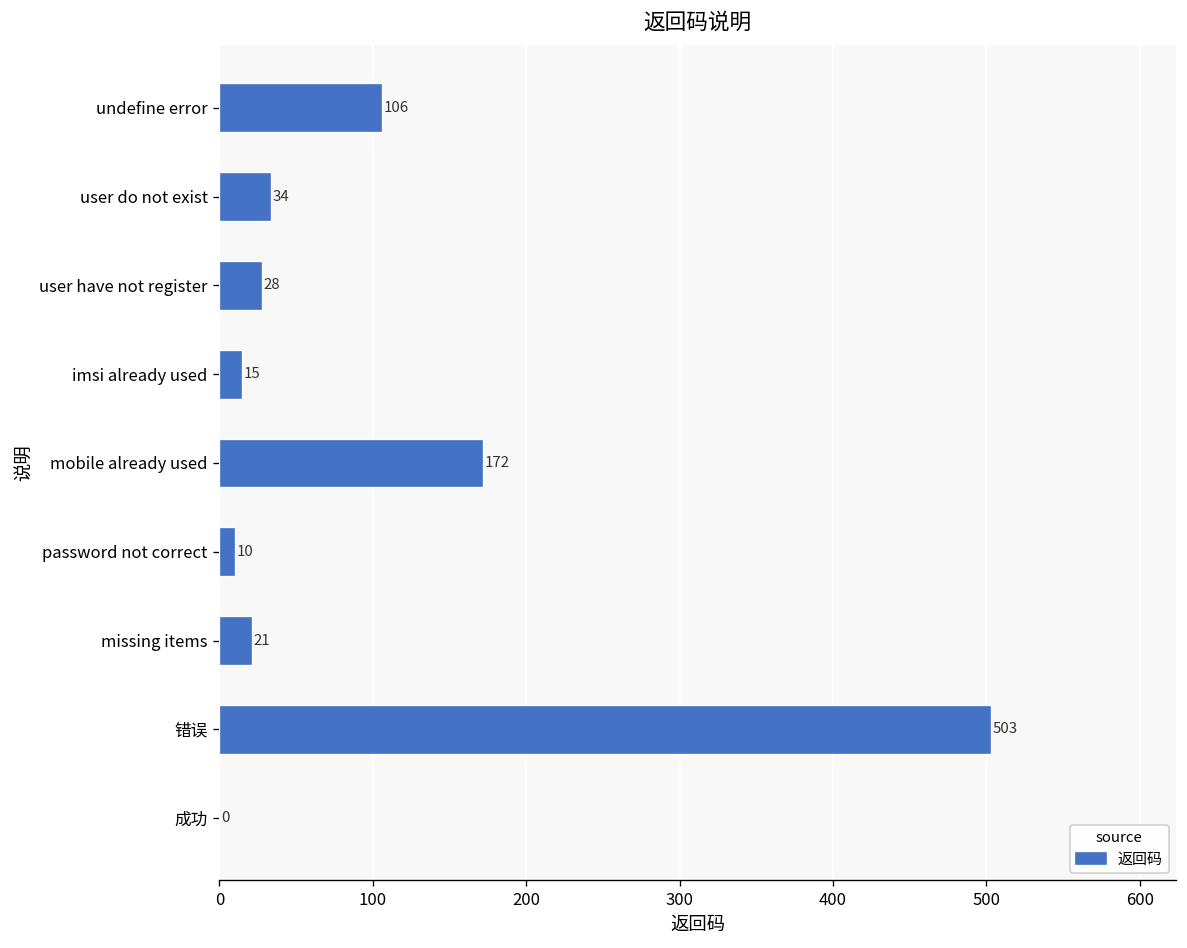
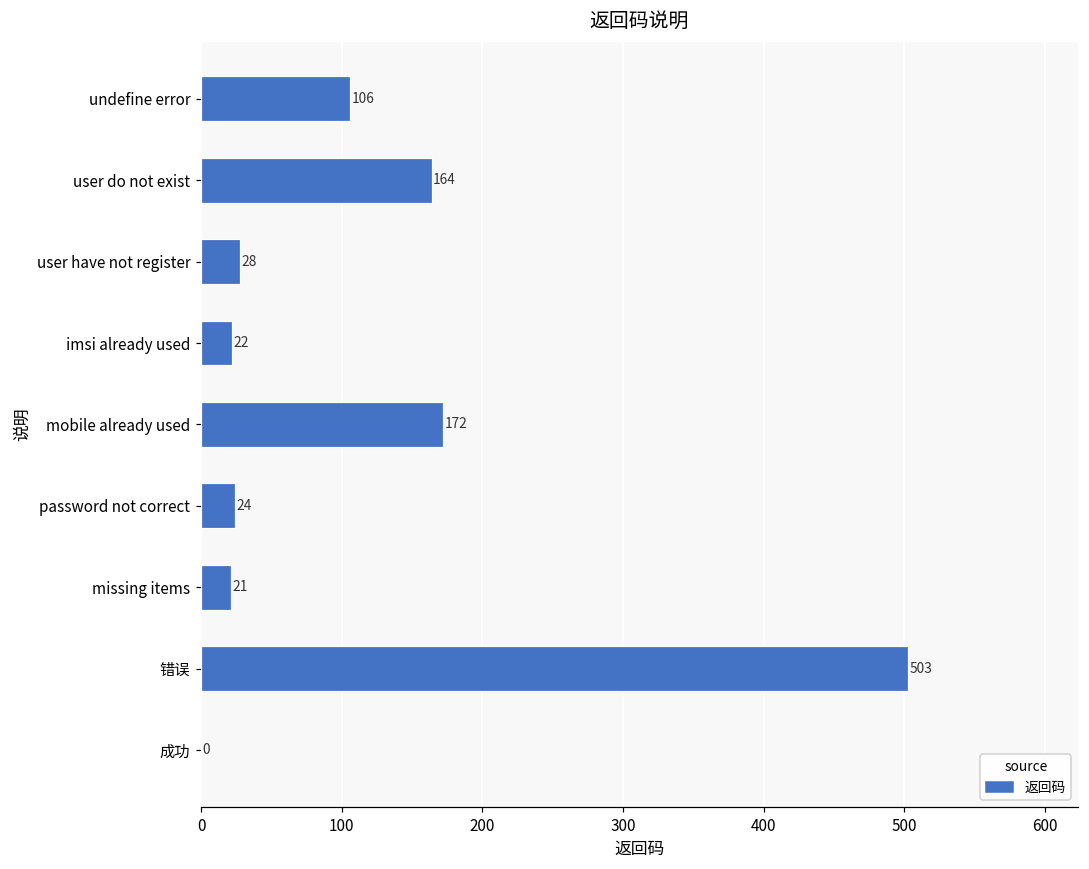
user do not exist: 34 -> 164
imsi already used: 15 -> 22
password not correct: 10 -> 24
